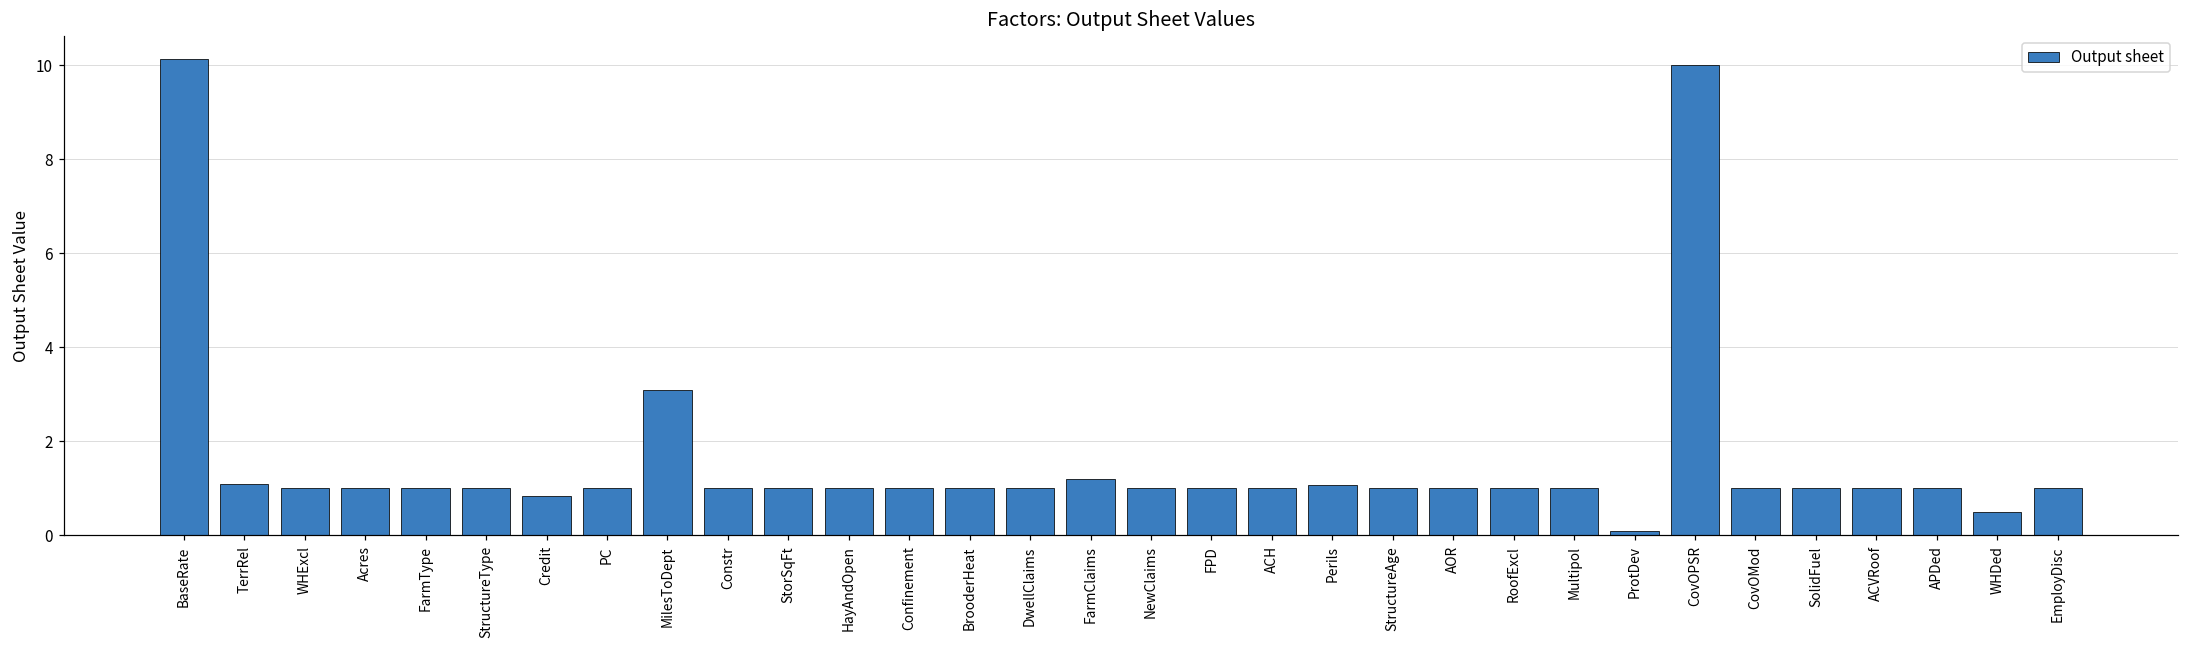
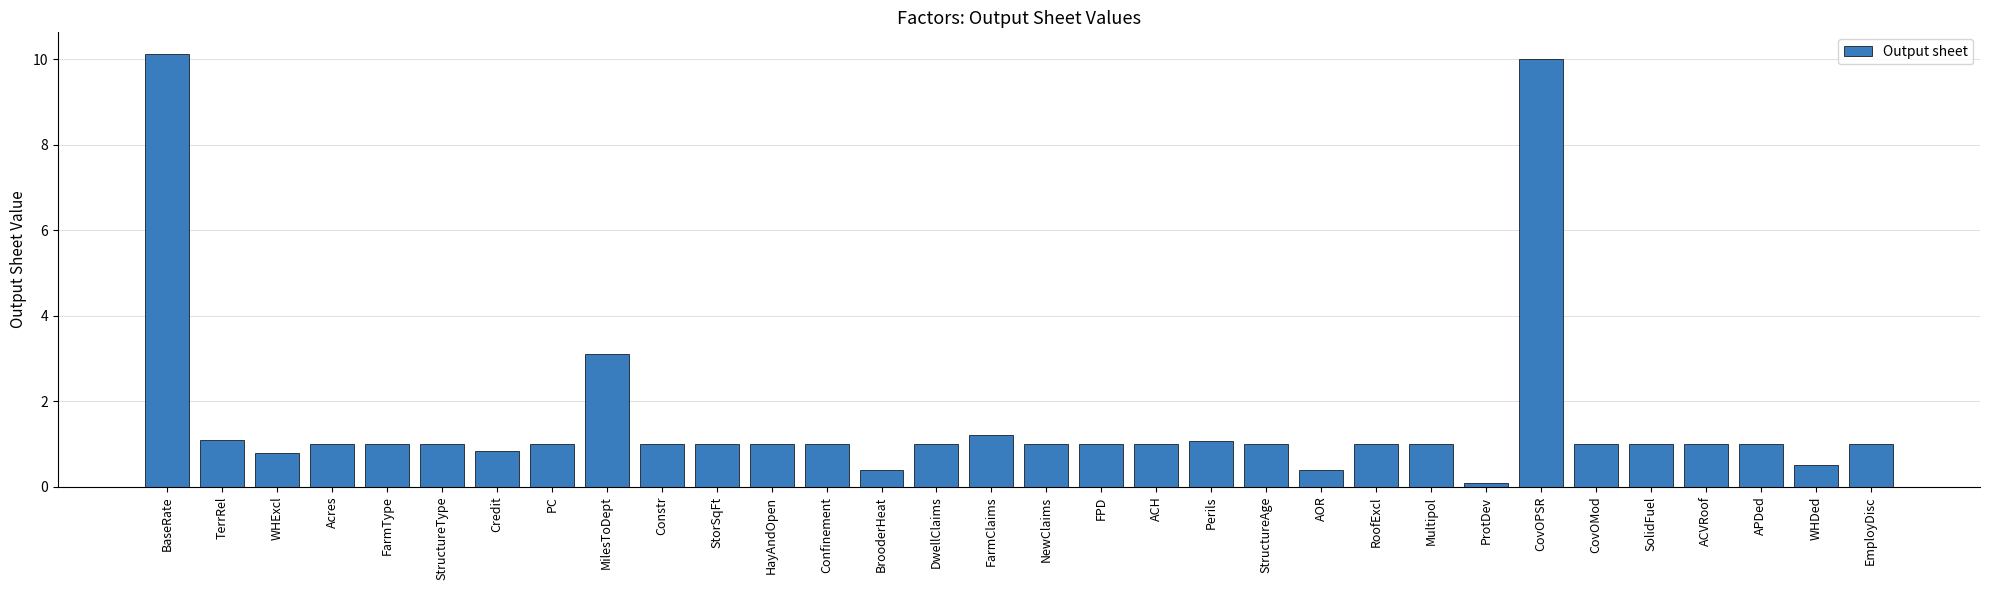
WHExcl: 1.0 -> 0.8
BrooderHeat: 1.0 -> 0.4
AOR: 1.0 -> 0.4
